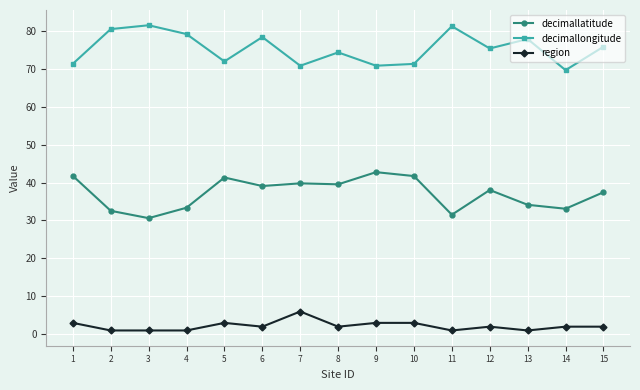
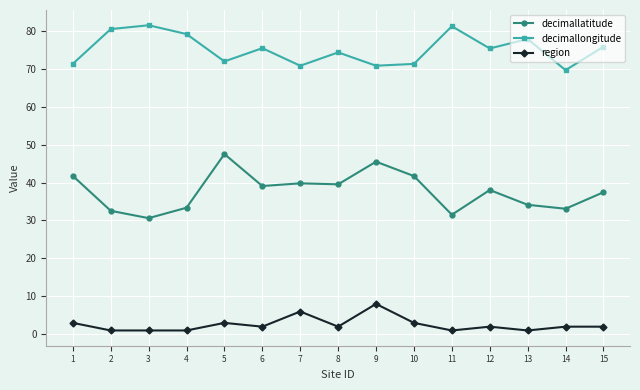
decimallatitude, 5: 41 -> 48
decimallongitude, 6: 78 -> 75
decimallatitude, 9: 43 -> 46
region, 9: 3 -> 8
